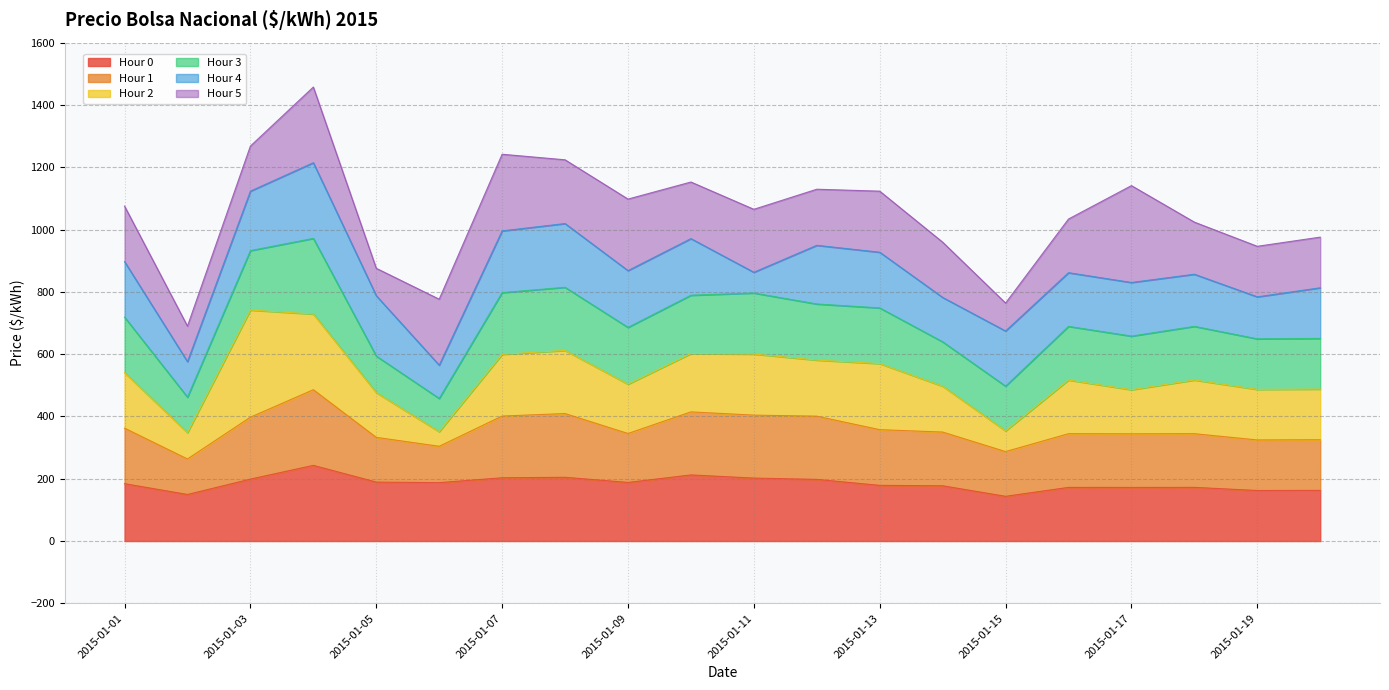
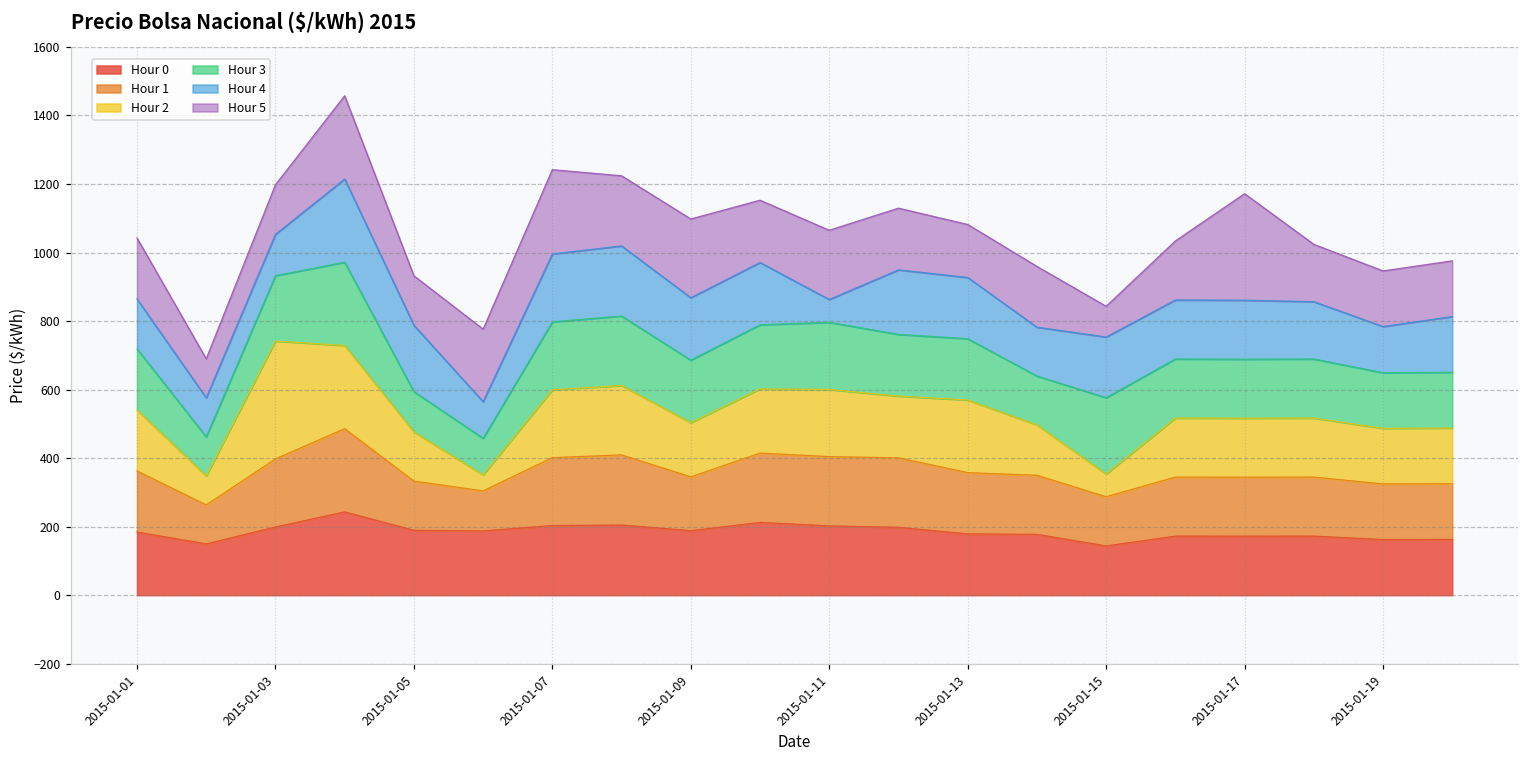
Hour 4, 2015-01-01: 180 -> 150
Hour 4, 2015-01-03: 190 -> 120
Hour 5, 2015-01-05: 90 -> 140
Hour 5, 2015-01-13: 200 -> 150
Hour 3, 2015-01-15: 140 -> 220
Hour 2, 2015-01-17: 140 -> 170
